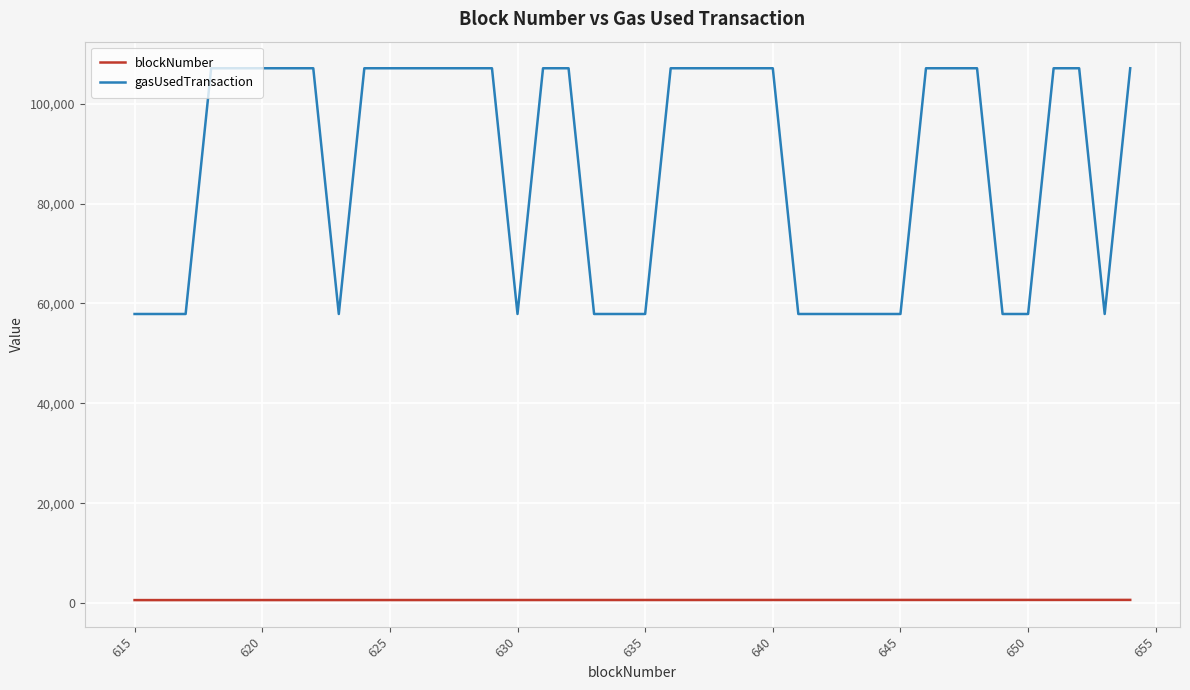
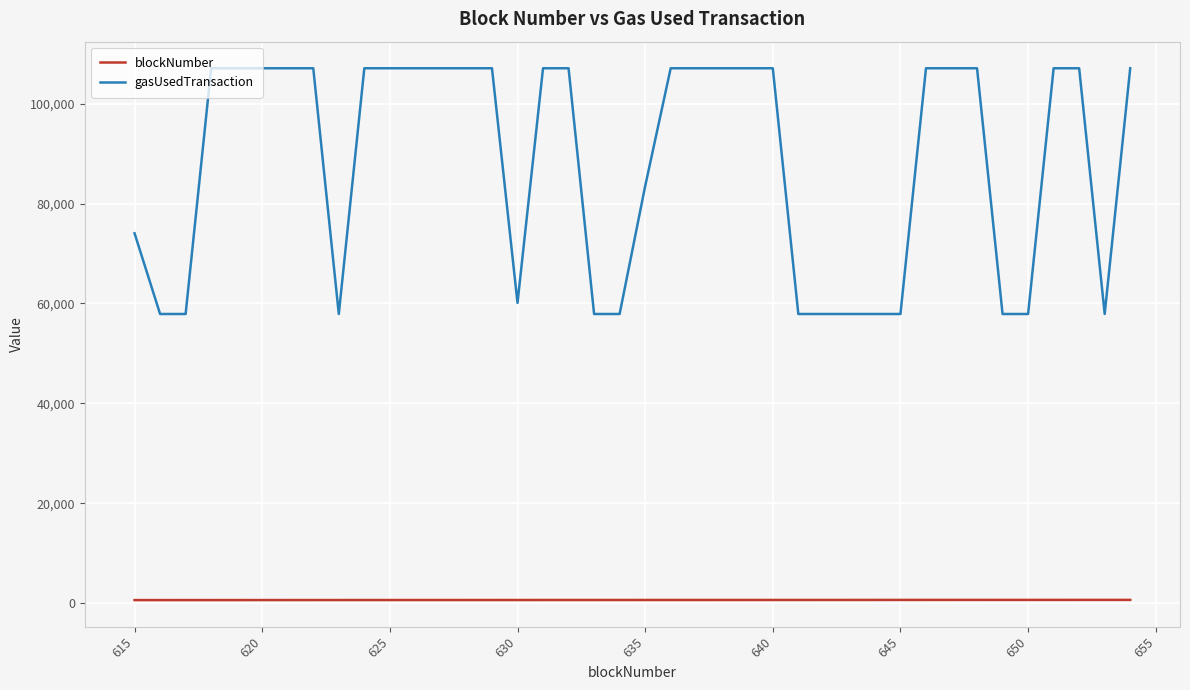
gasUsedTransaction, 615: 58,000 -> 74,000
gasUsedTransaction, 630: 58,000 -> 60,000
gasUsedTransaction, 635: 58,000 -> 83,000
